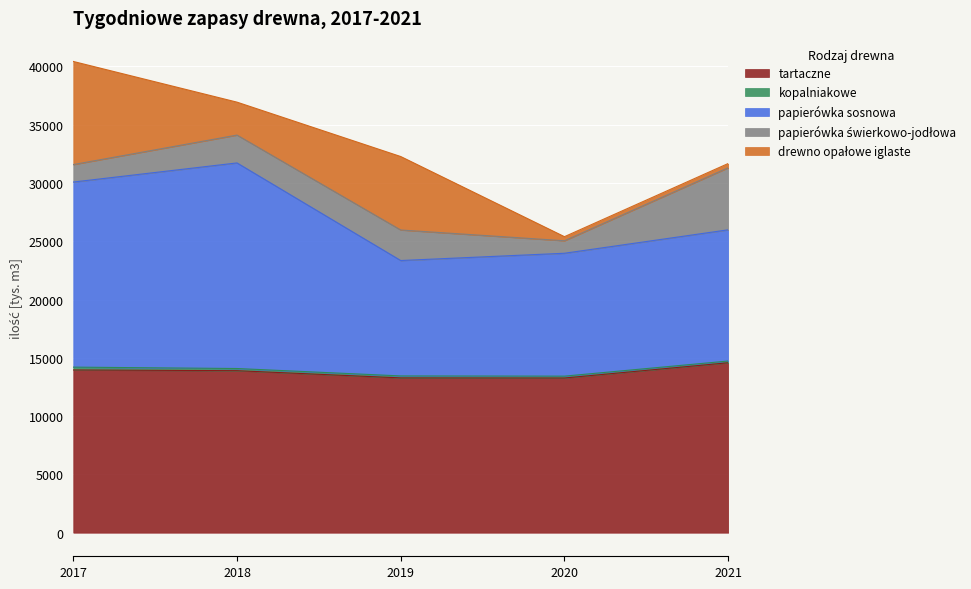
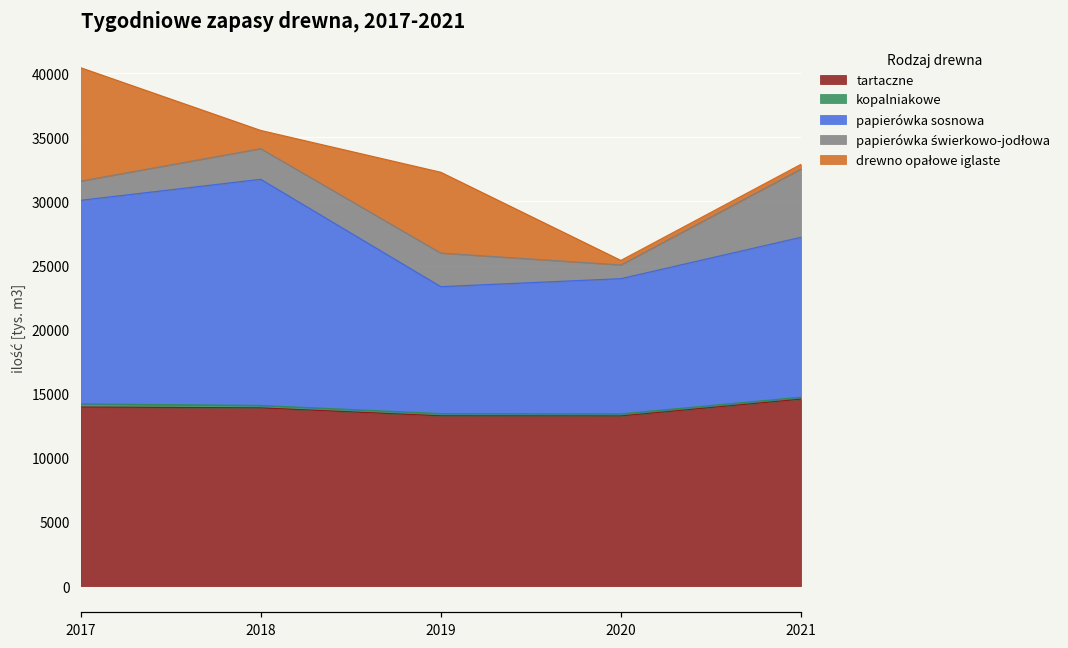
drewno opałowe iglaste, 2018: 2800 -> 1400
papierówka sosnowa, 2021: 11300 -> 12500
